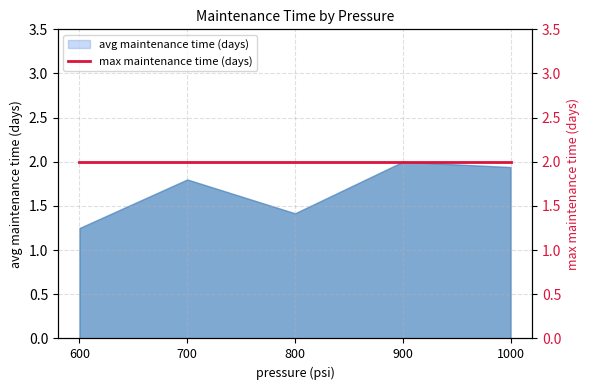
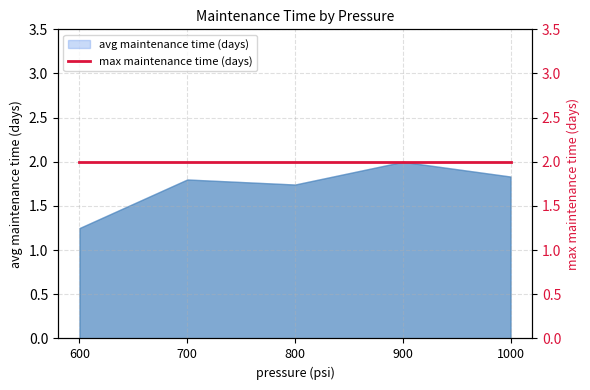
avg maintenance time (days), 800: 1.4 -> 1.7
avg maintenance time (days), 1000: 1.9 -> 1.8
